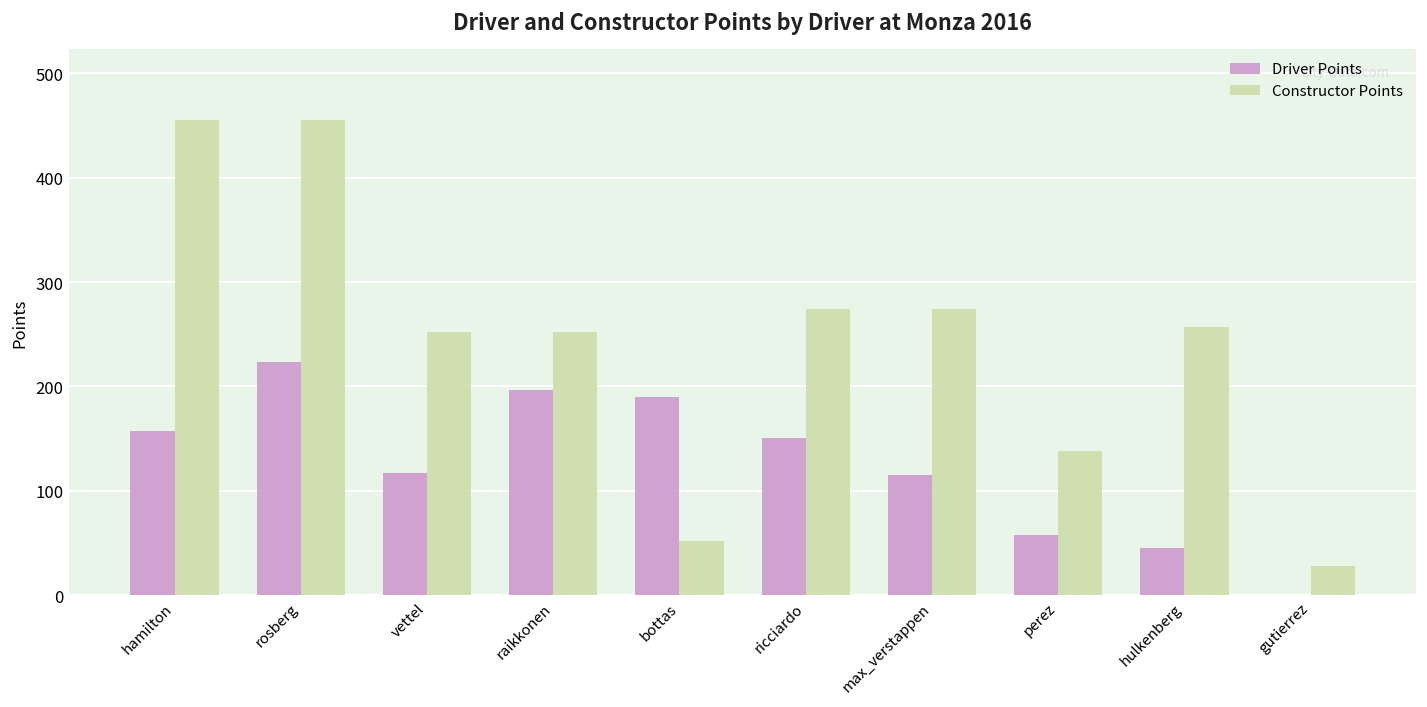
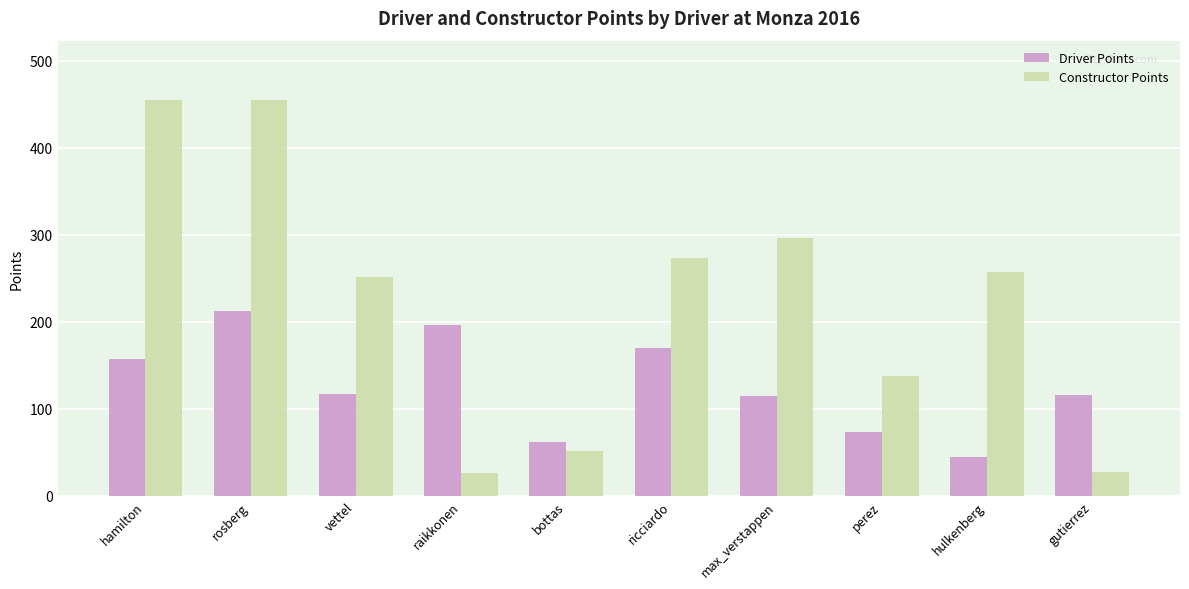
Driver Points, rosberg: 220 -> 210
Constructor Points, raikkonen: 250 -> 30
Driver Points, bottas: 190 -> 60
Driver Points, ricciardo: 150 -> 170
Constructor Points, max_verstappen: 270 -> 300
Driver Points, perez: 60 -> 70
Driver Points, gutierrez: 0 -> 120
